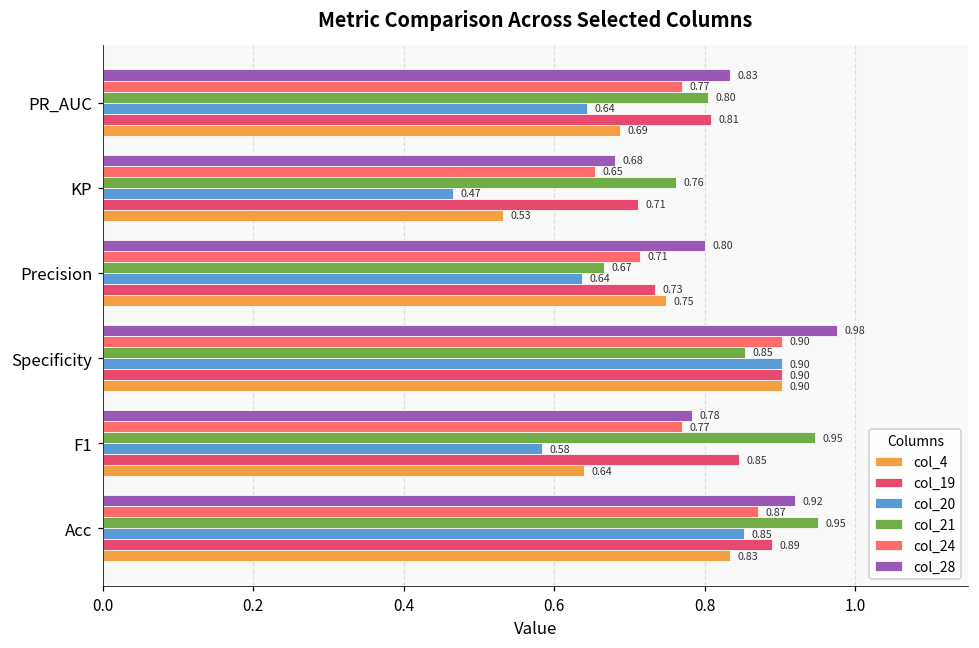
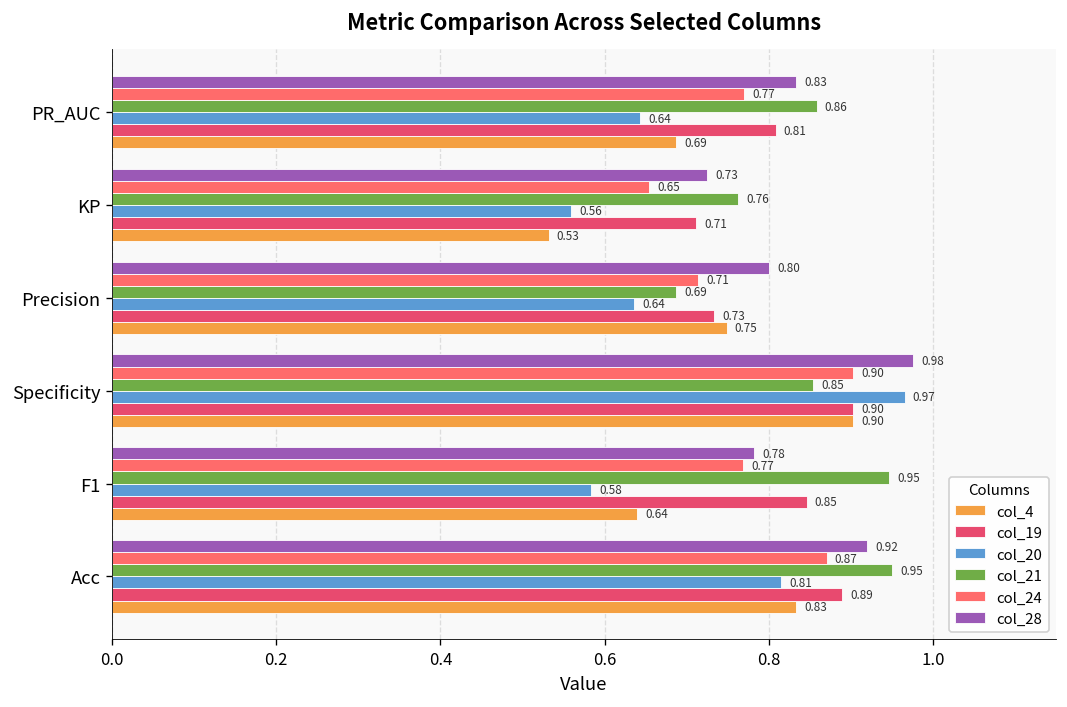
col_21, PR_AUC: 0.80 -> 0.86
col_28, KP: 0.68 -> 0.73
col_20, KP: 0.47 -> 0.56
col_21, Precision: 0.67 -> 0.69
col_20, Specificity: 0.90 -> 0.97
col_20, Acc: 0.85 -> 0.81
